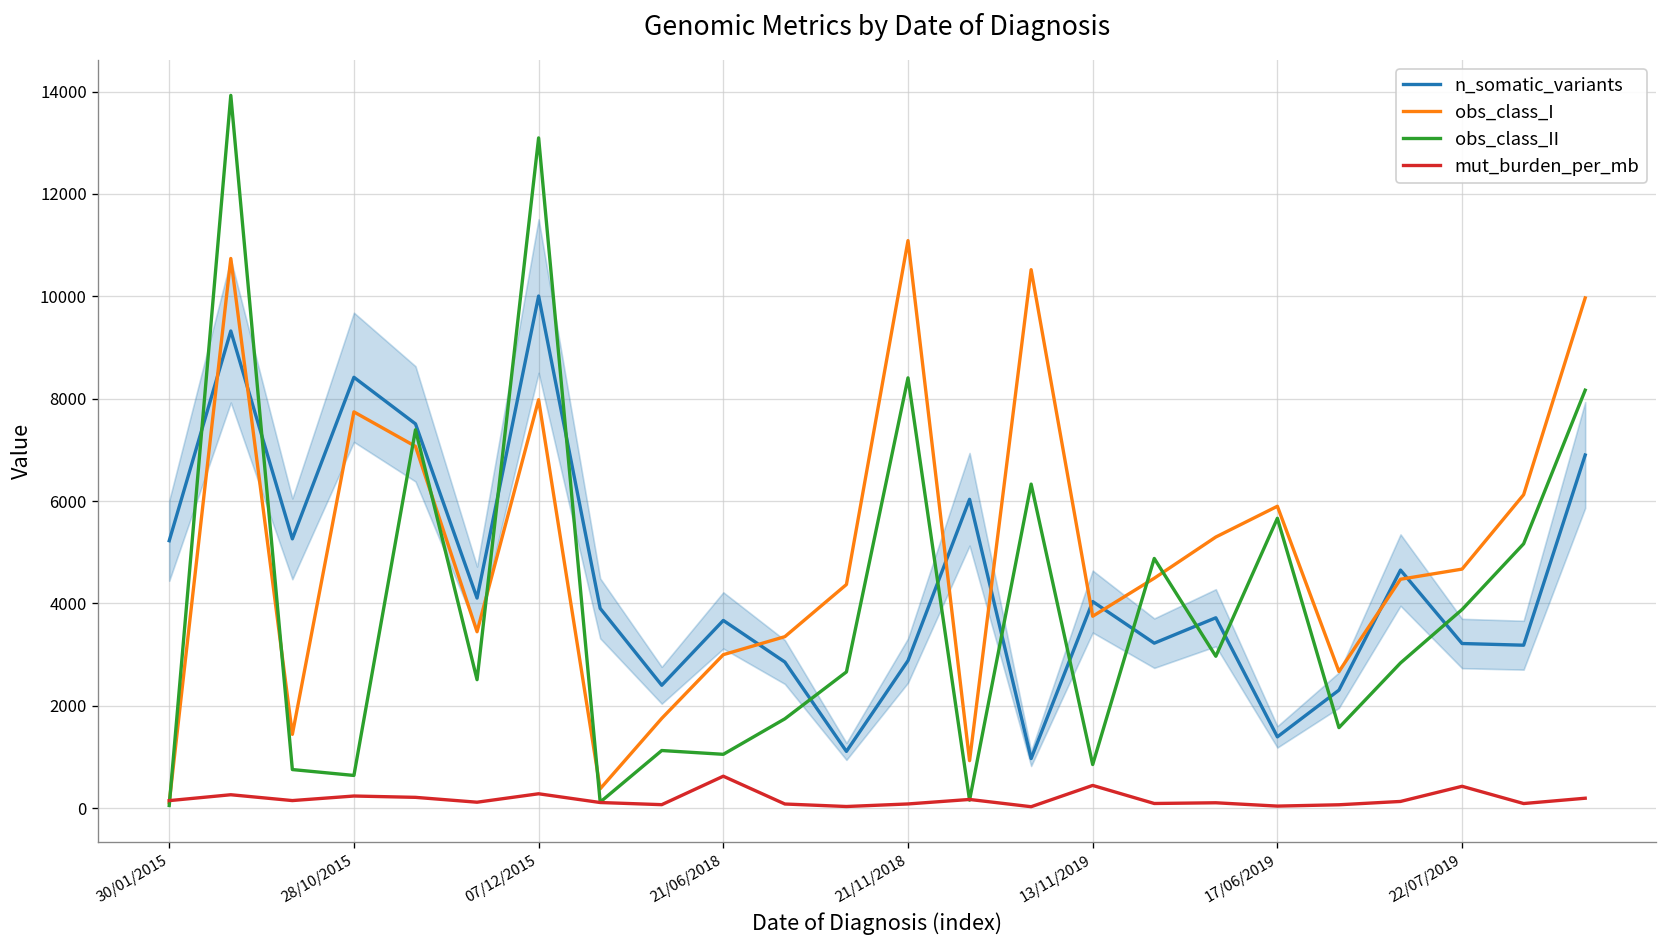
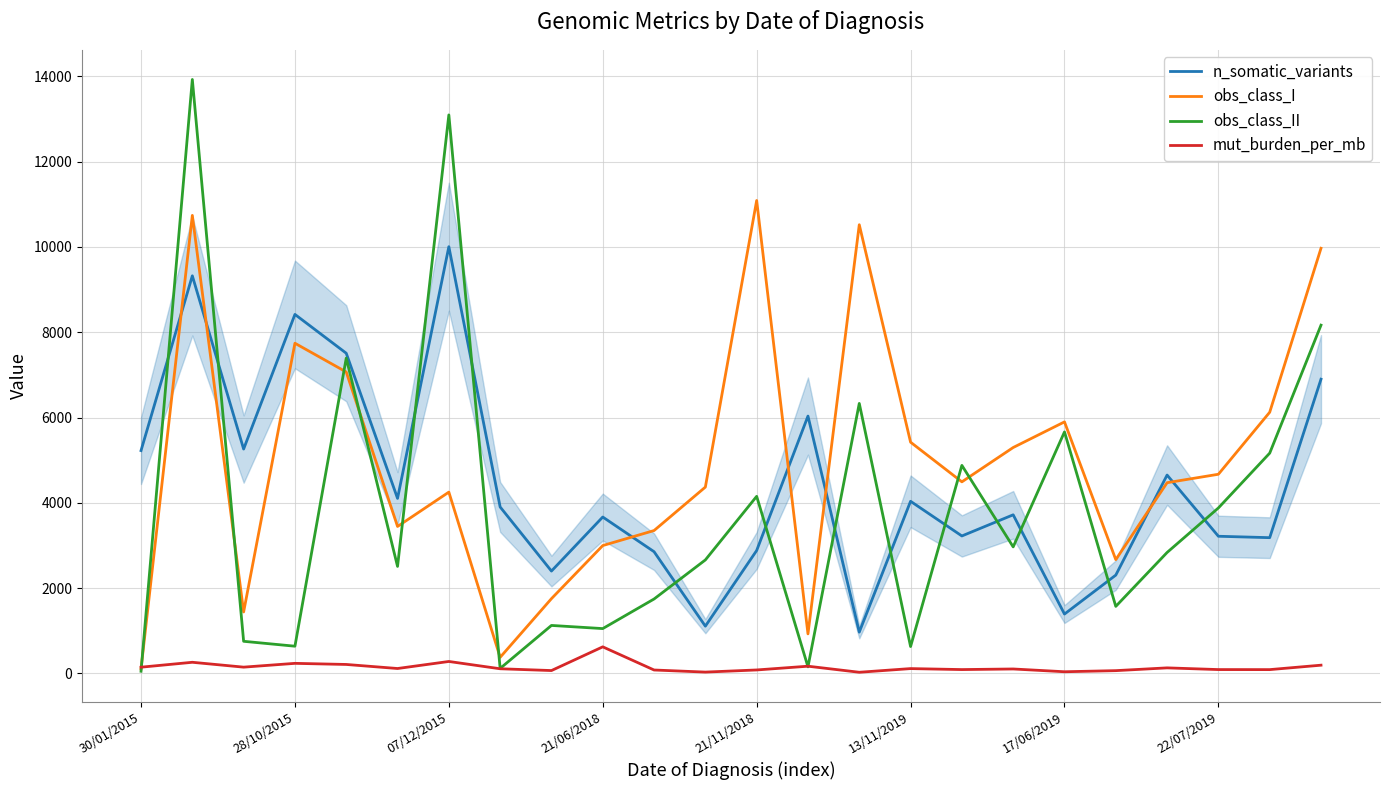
obs_class_I, 07/12/2015: 8000 -> 4300
obs_class_II, 21/11/2018: 8400 -> 4200
obs_class_I, 13/11/2019: 3700 -> 5400
obs_class_II, 13/11/2019: 900 -> 600
mut_burden_per_mb, 13/11/2019: 400 -> 100
mut_burden_per_mb, 22/07/2019: 400 -> 100
